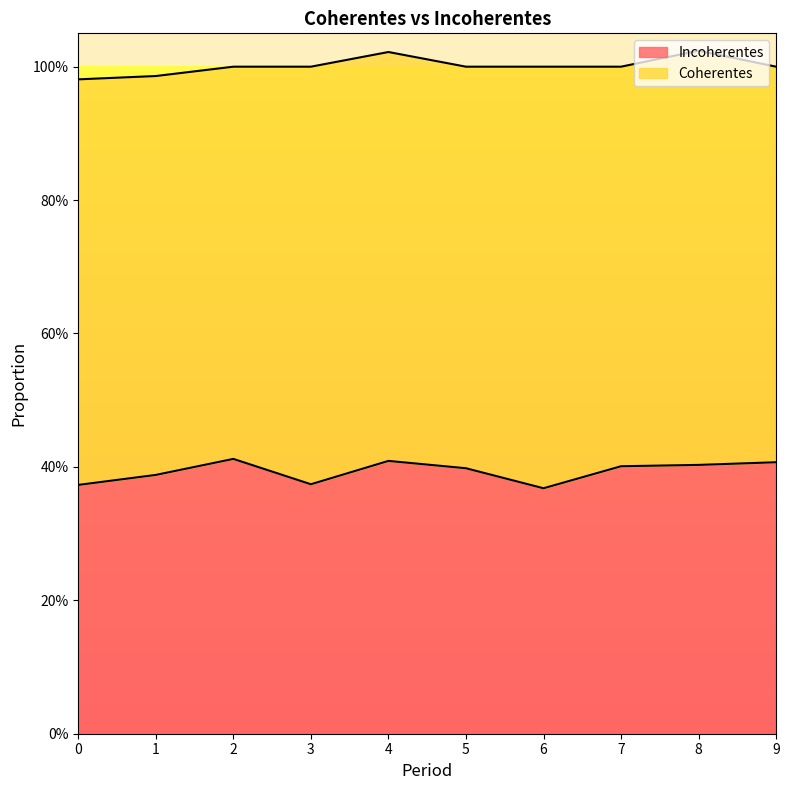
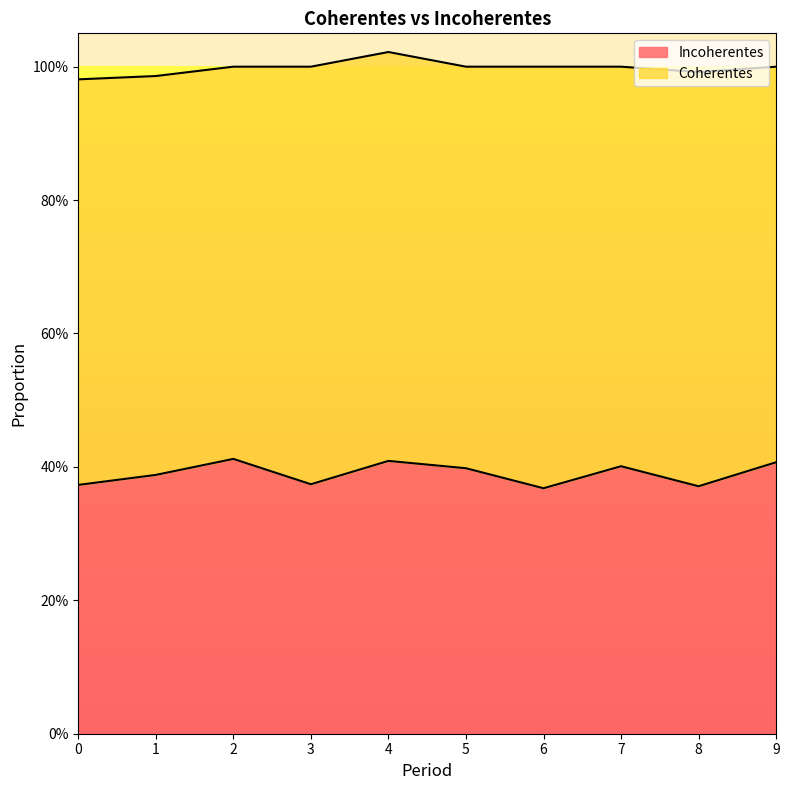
Incoherentes, 8: 40% -> 37%
